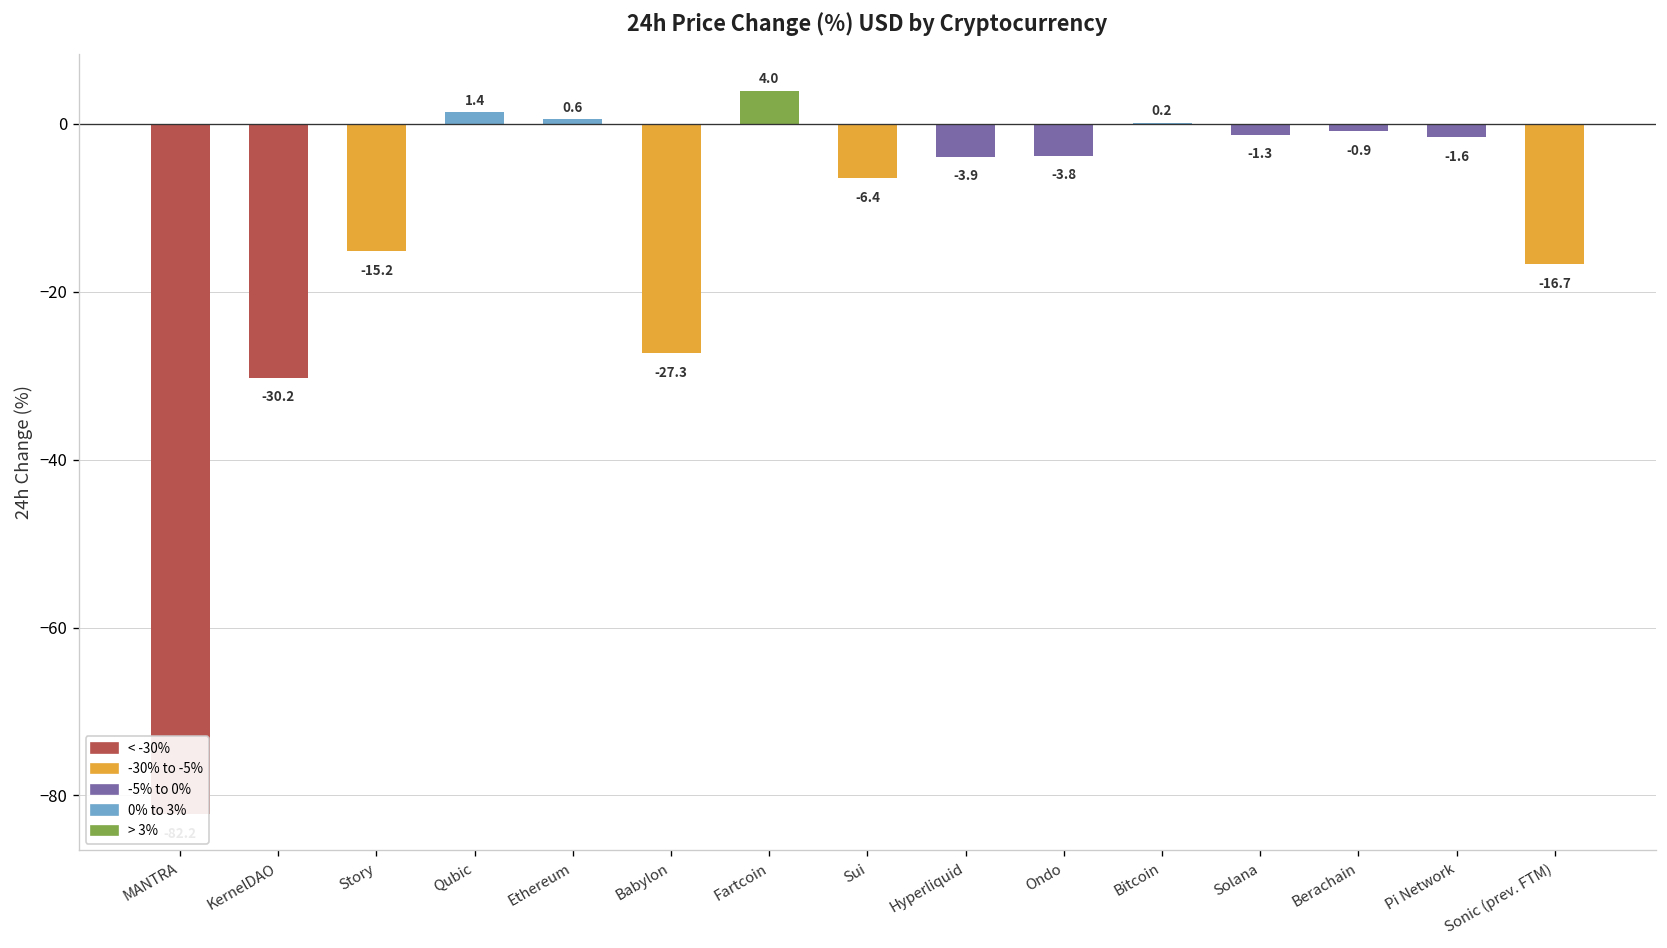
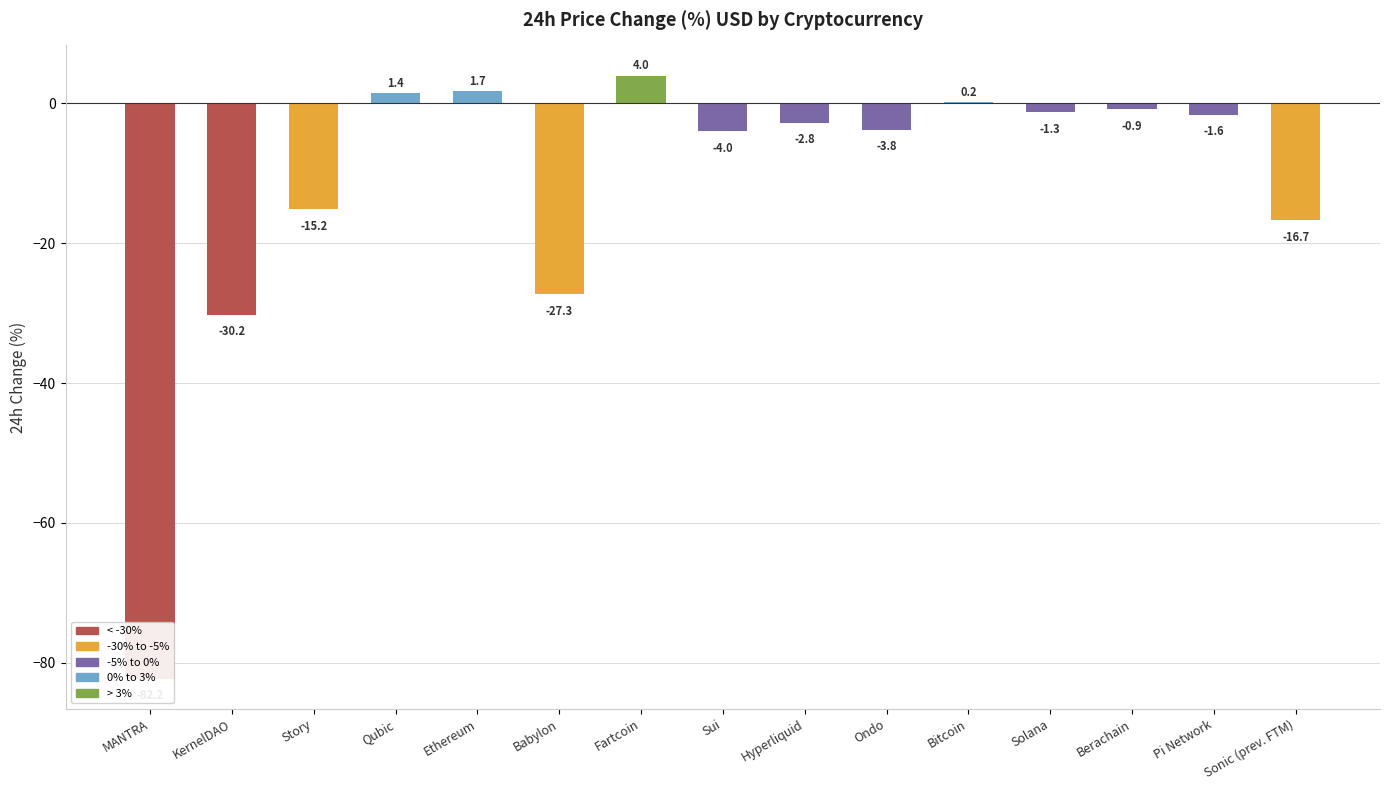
Ethereum: 0.6 -> 1.7
Sui: -6.4 -> -4.0
Hyperliquid: -3.9 -> -2.8
